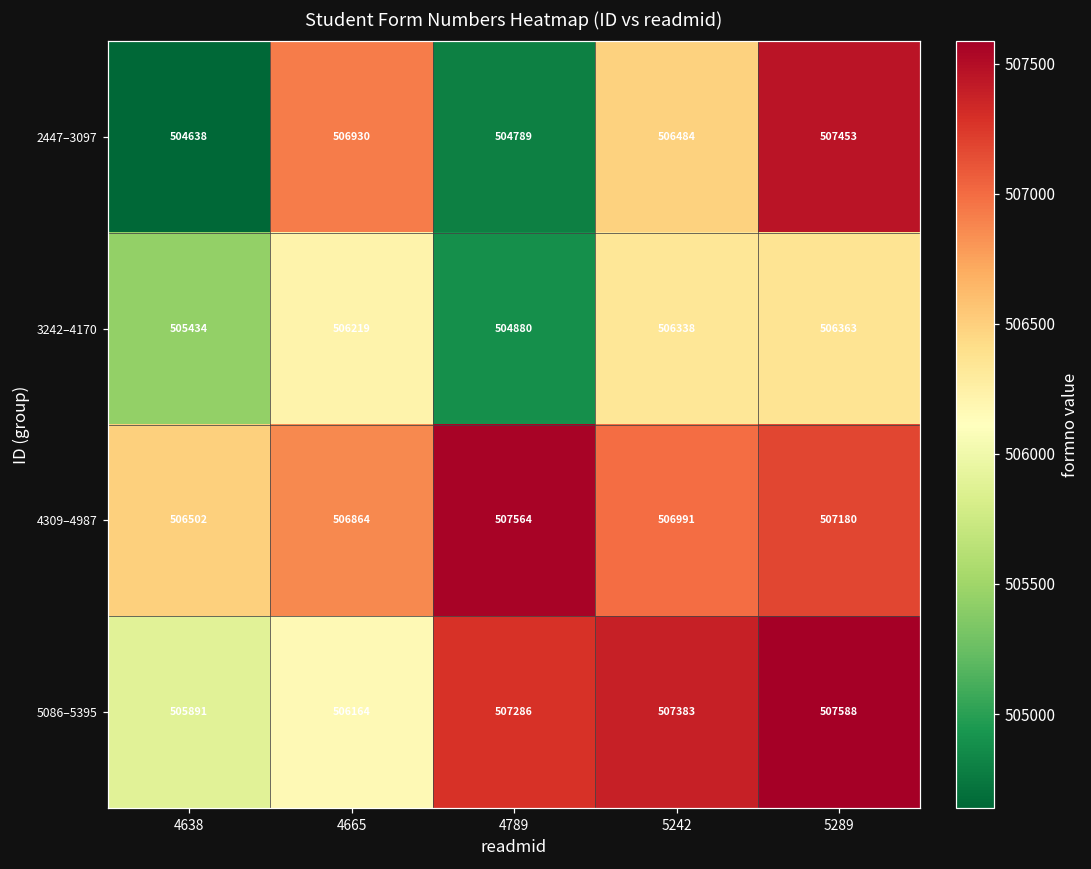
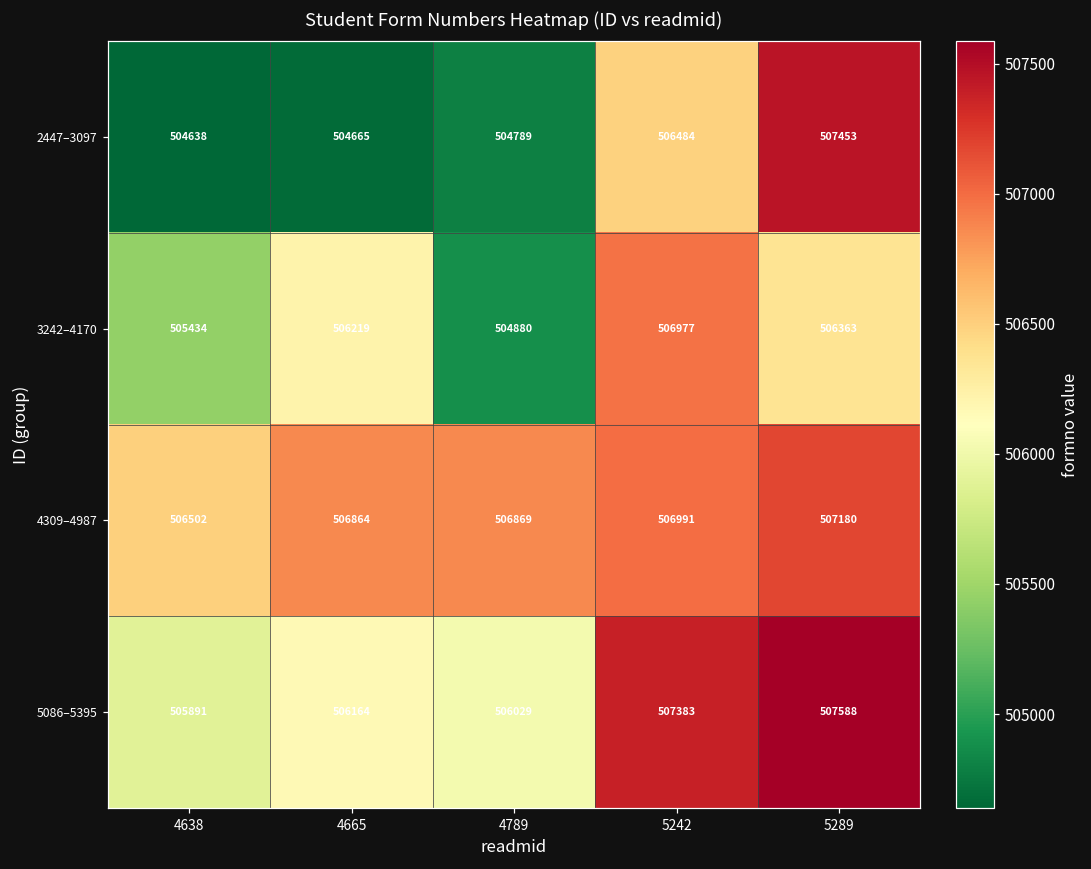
2447–3097, 4665: 506930 -> 504665
3242–4170, 5242: 506338 -> 506977
4309–4987, 4789: 507564 -> 506869
5086–5395, 4789: 507286 -> 506029
